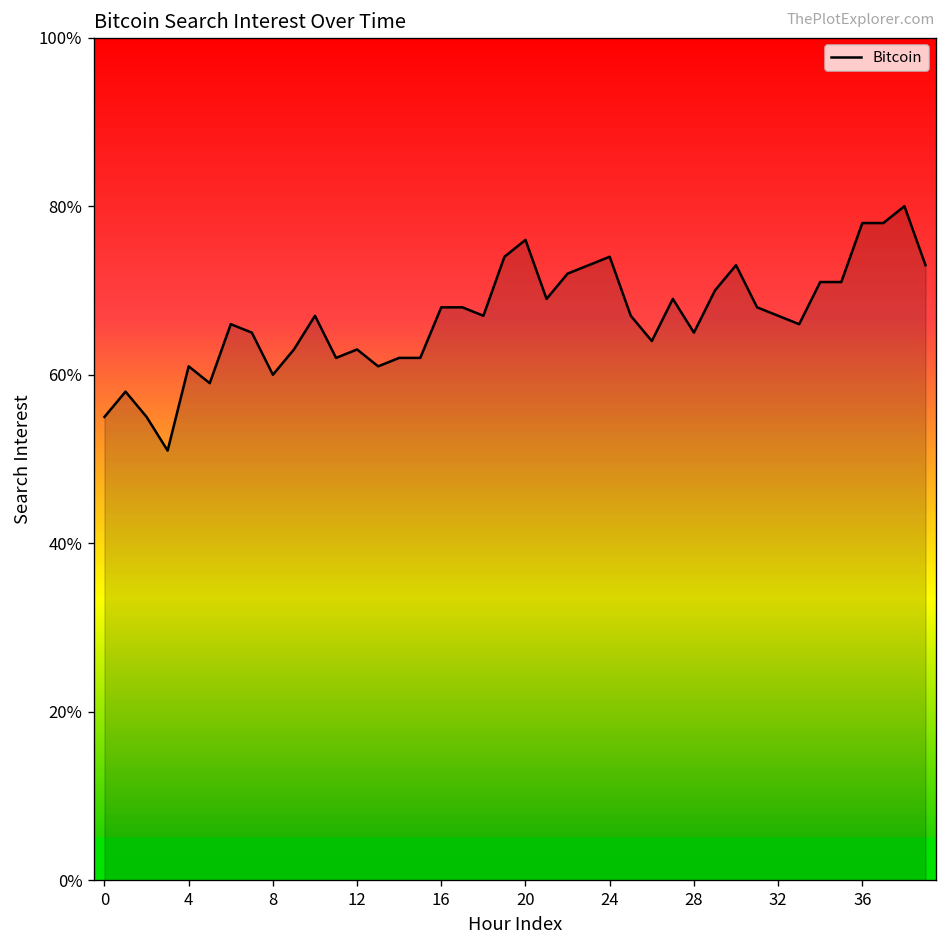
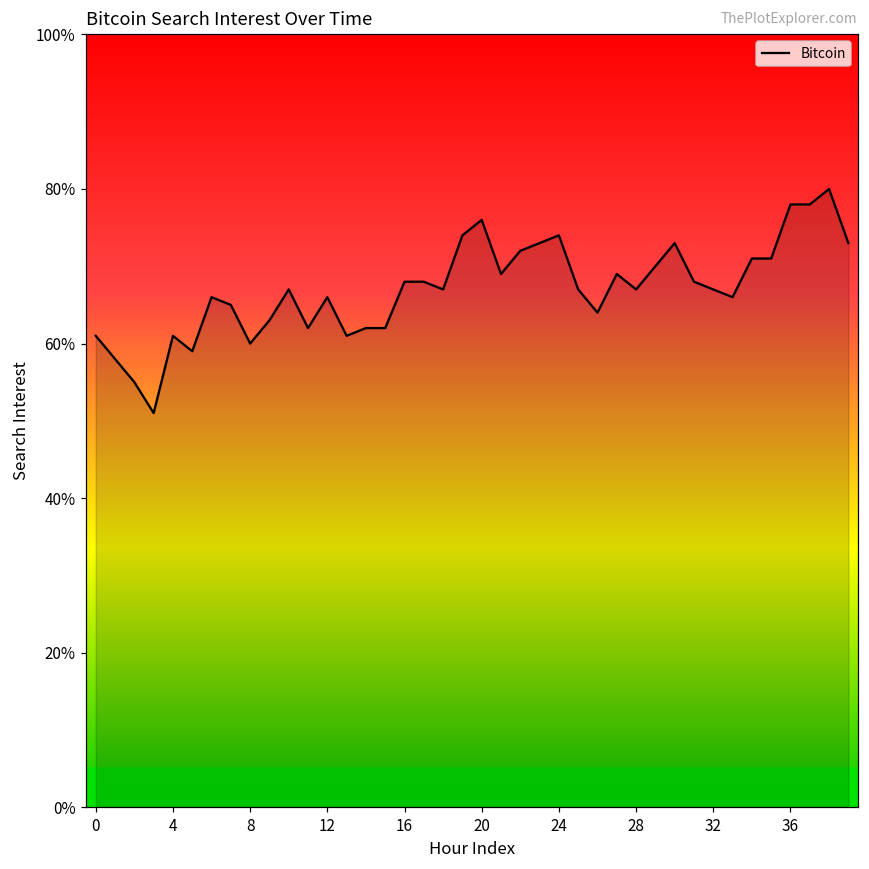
0: 55% -> 61%
12: 63% -> 66%
28: 65% -> 67%
